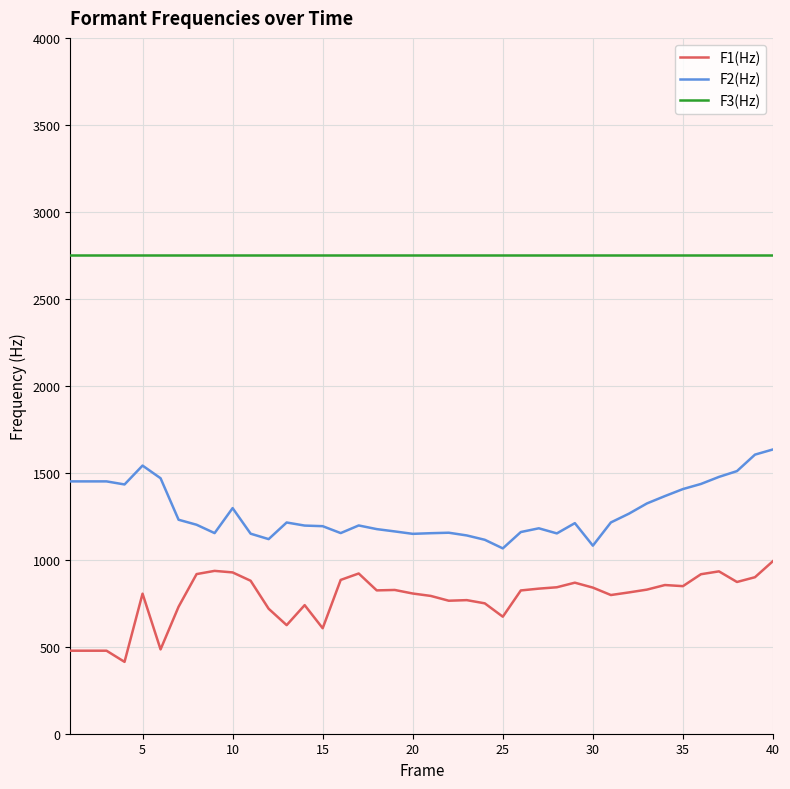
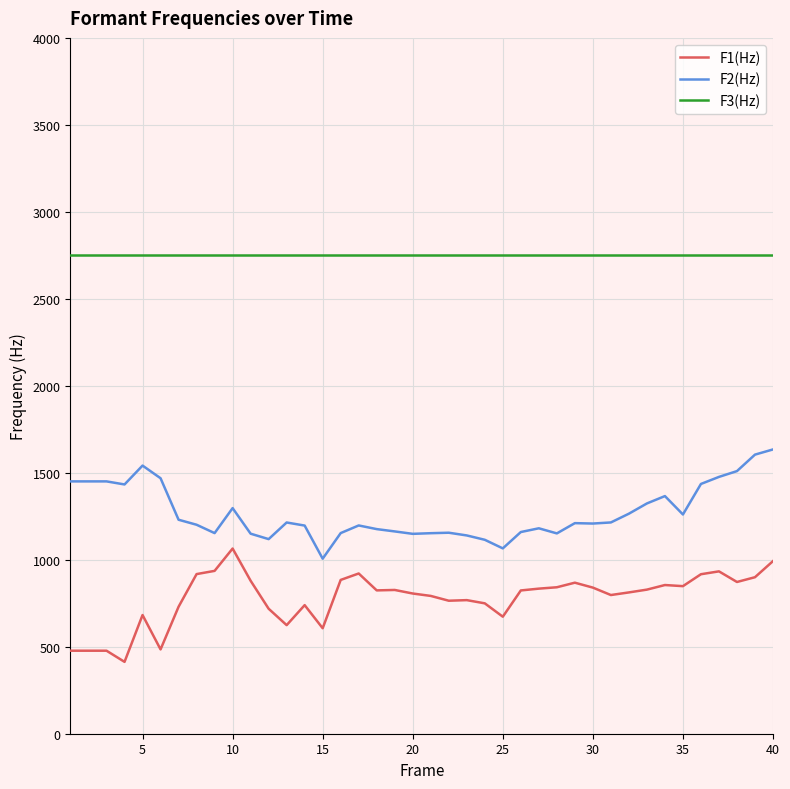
F1(Hz), 5: 810 -> 680
F1(Hz), 10: 930 -> 1060
F2(Hz), 15: 1190 -> 1010
F2(Hz), 30: 1080 -> 1210
F2(Hz), 35: 1410 -> 1260
